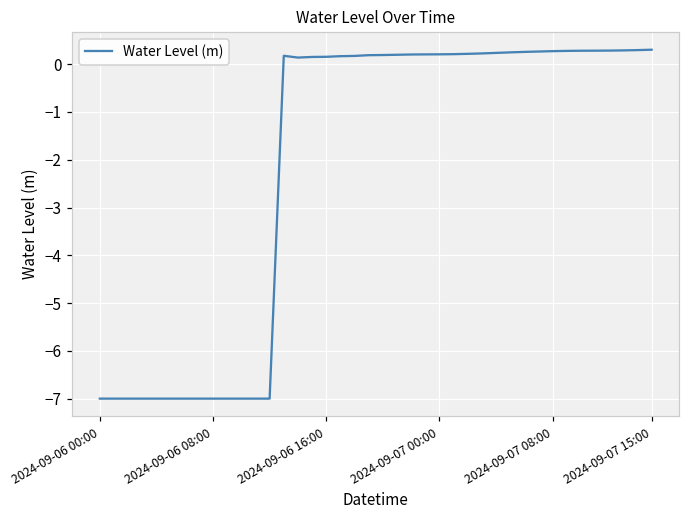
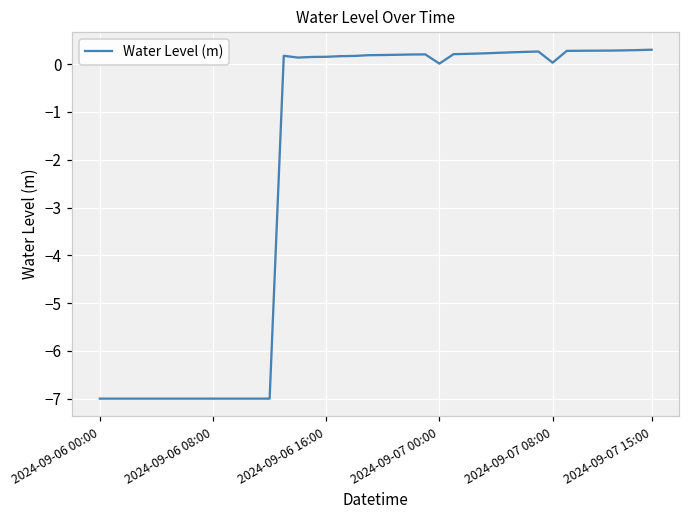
2024-09-07 00:00: 0.2 -> 0.0
2024-09-07 08:00: 0.3 -> 0.0
